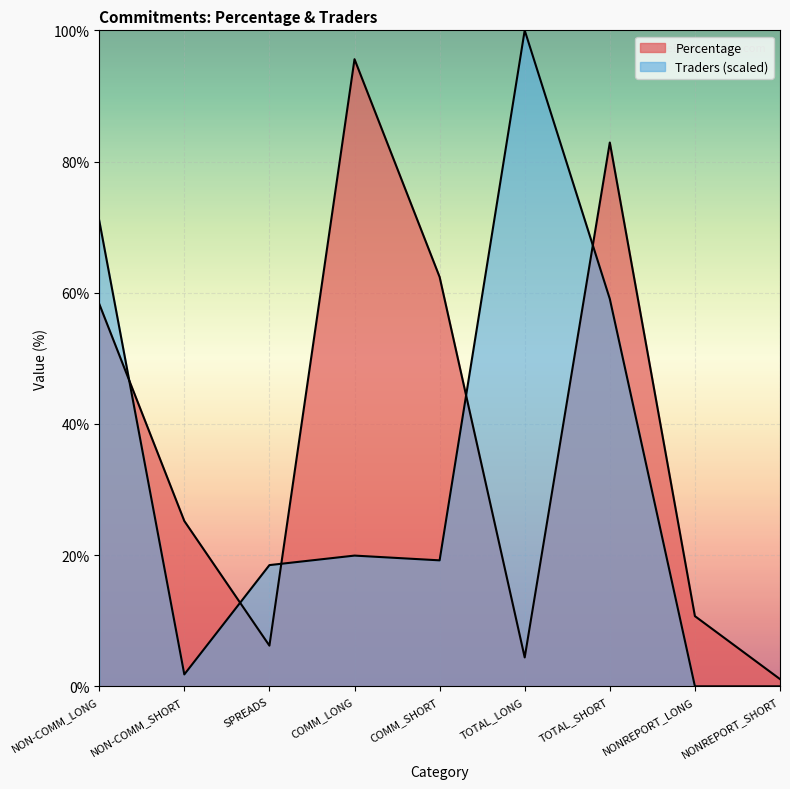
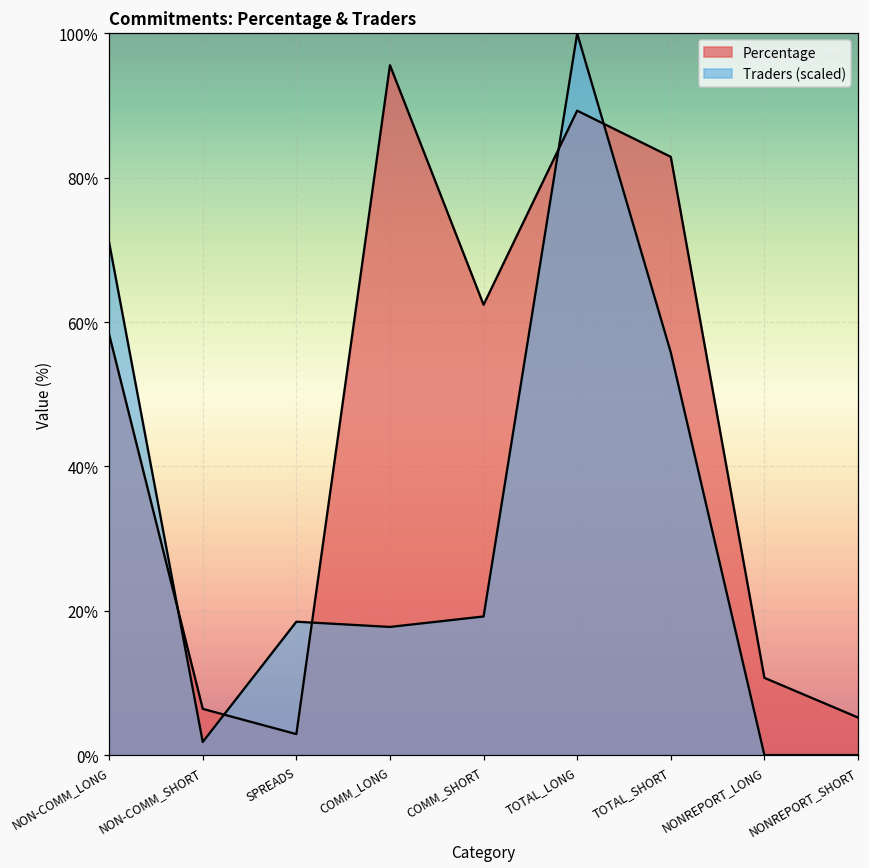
Percentage, NON-COMM_SHORT: 25% -> 6%
Percentage, SPREADS: 6% -> 3%
Traders (scaled), COMM_LONG: 20% -> 18%
Percentage, TOTAL_LONG: 4% -> 89%
Traders (scaled), TOTAL_SHORT: 59% -> 56%
Percentage, NONREPORT_SHORT: 1% -> 5%
